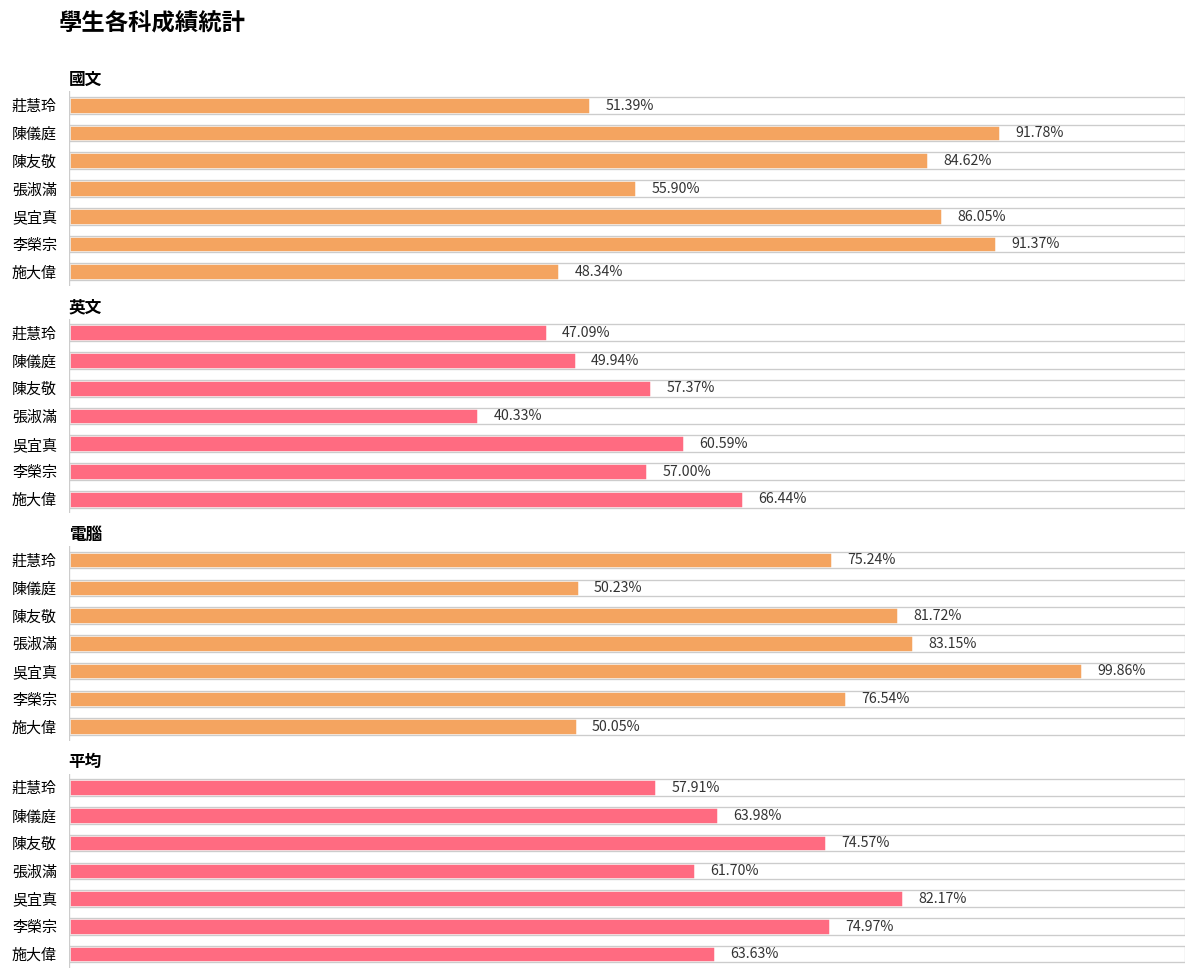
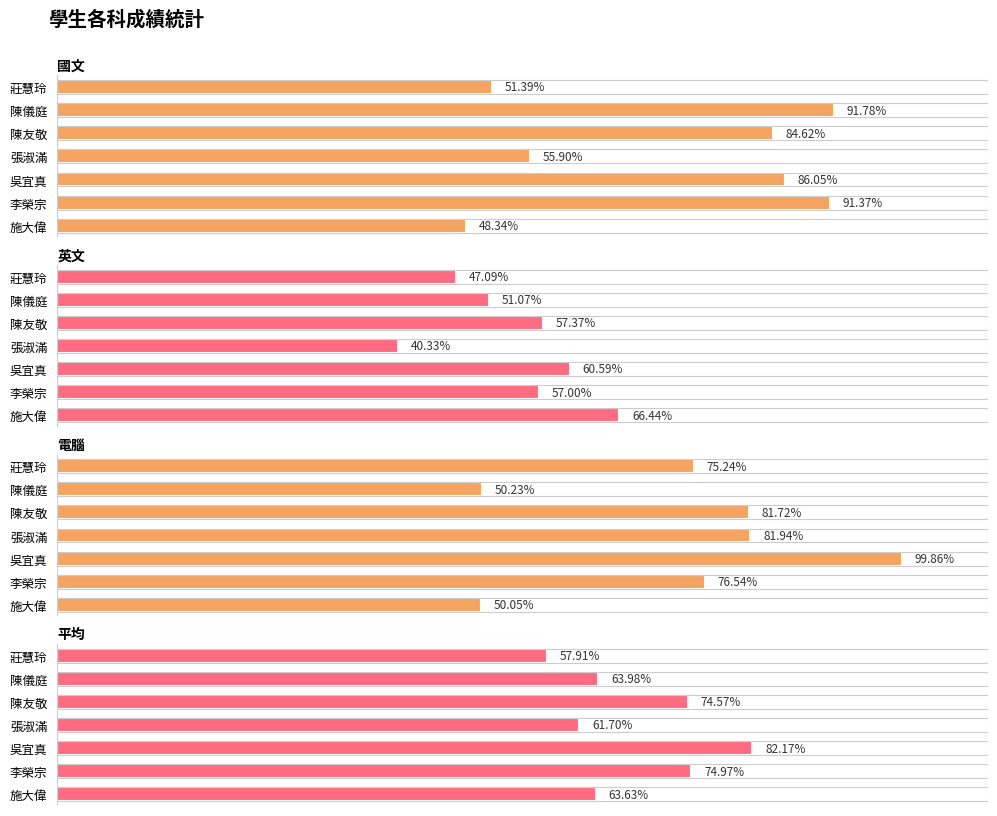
英文, 陳儀庭: 49.94% -> 51.07%
電腦, 張淑滿: 83.15% -> 81.94%
